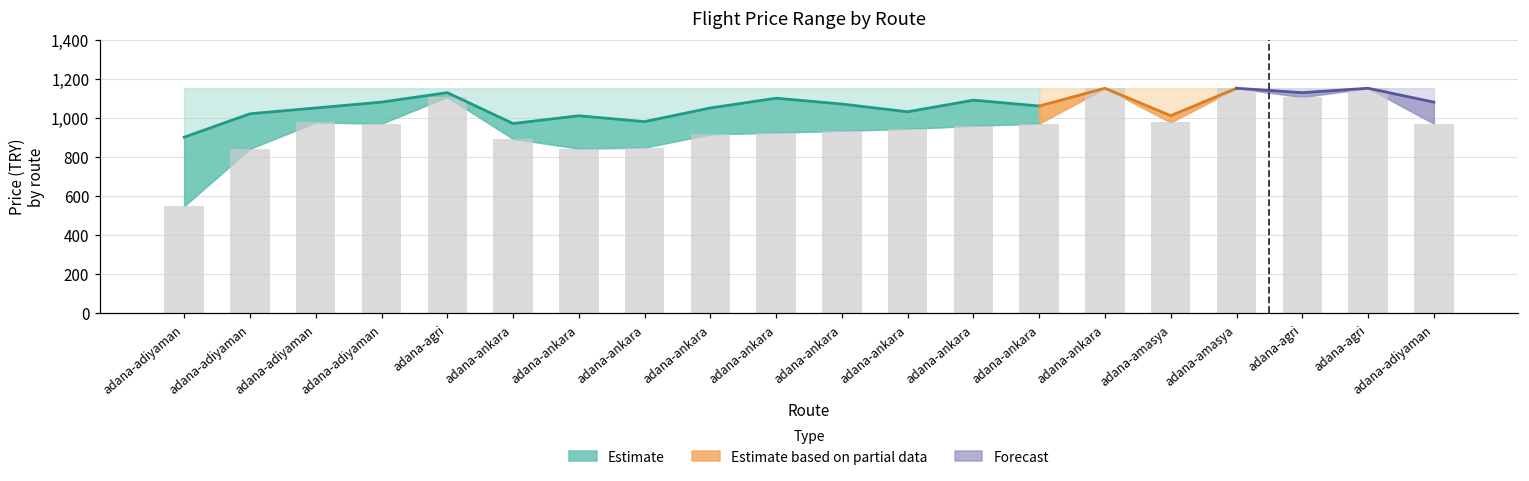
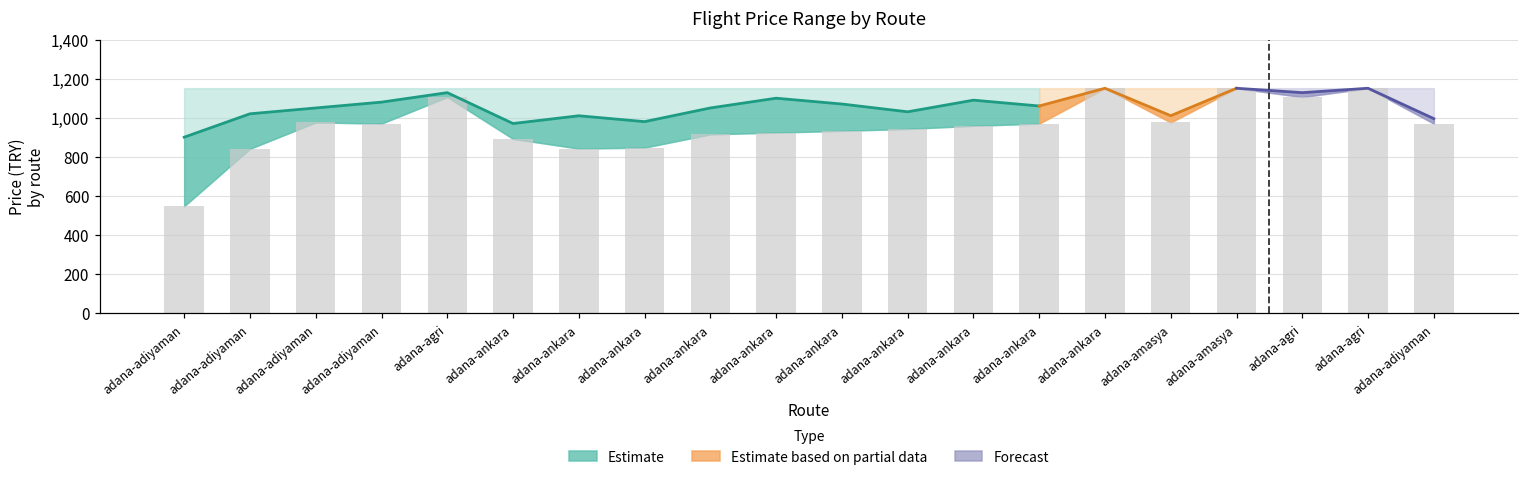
Forecast, adana-adiyaman: 1,080 -> 1,000
